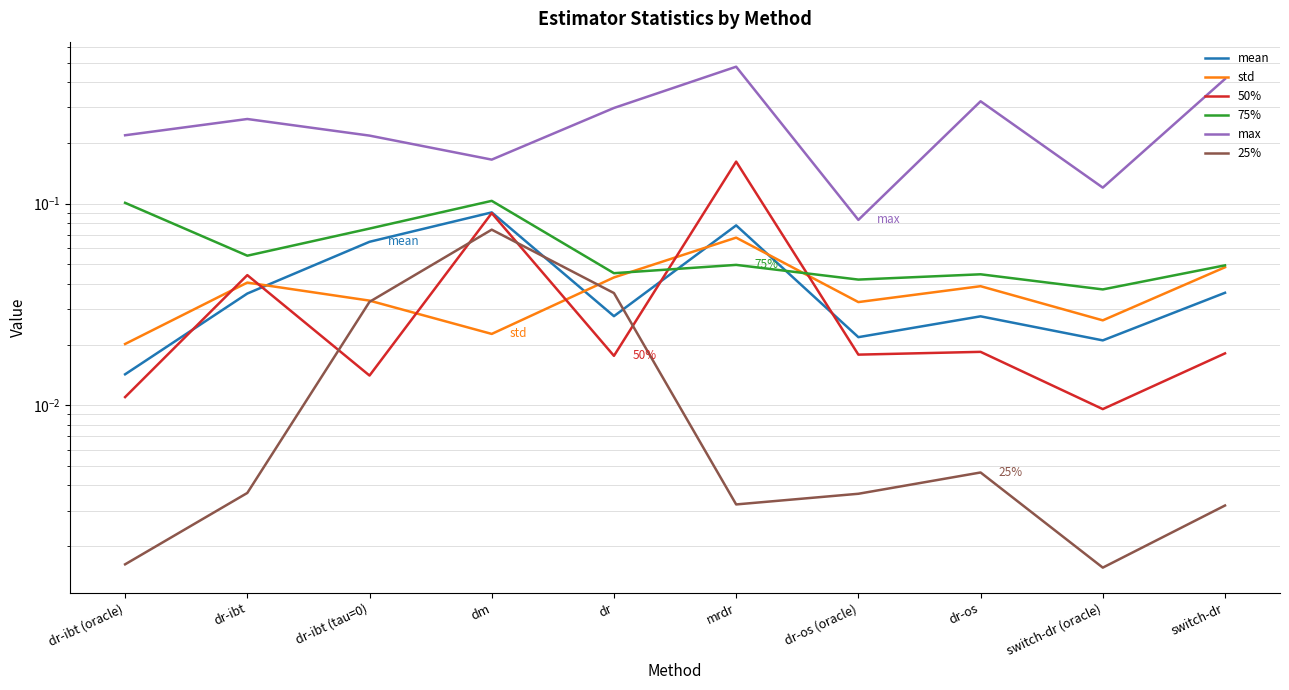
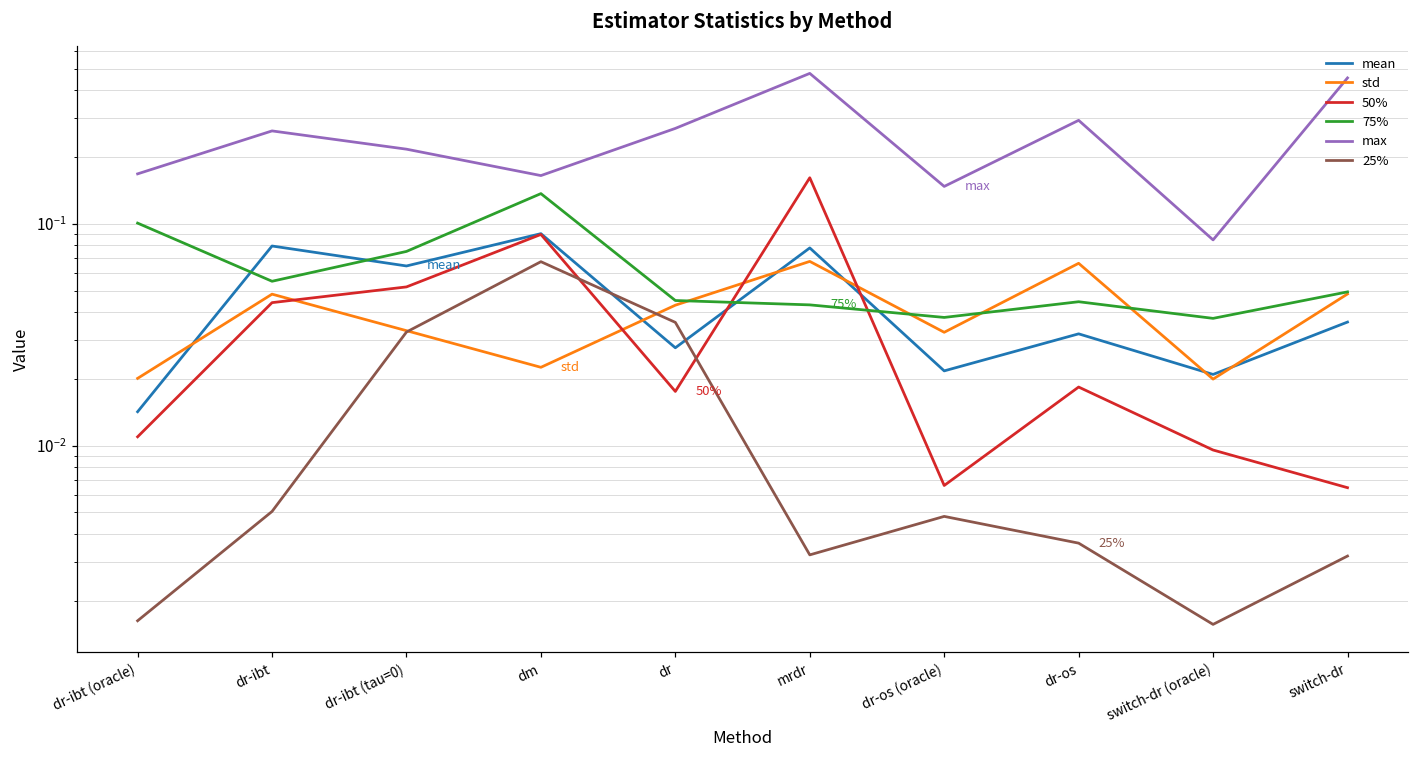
max, dr-ibt (oracle): 0.22 -> 0.17
mean, dr-ibt: 0.036 -> 0.080
std, dr-ibt: 0.041 -> 0.048
25%, dr-ibt: 0.0037 -> 0.0051
50%, dr-ibt (tau=0): 0.014 -> 0.052
75%, dm: 0.10 -> 0.14
25%, dm: 0.074 -> 0.068
max, dr: 0.30 -> 0.27
75%, mrdr: 0.050 -> 0.043
50%, dr-os (oracle): 0.018 -> 0.0066
75%, dr-os (oracle): 0.042 -> 0.038
max, dr-os (oracle): 0.083 -> 0.15
25%, dr-os (oracle): 0.0036 -> 0.0048
mean, dr-os: 0.028 -> 0.032
std, dr-os: 0.039 -> 0.066
max, dr-os: 0.32 -> 0.29
25%, dr-os: 0.0046 -> 0.0036
std, switch-dr (oracle): 0.026 -> 0.020
max, switch-dr (oracle): 0.12 -> 0.085
50%, switch-dr: 0.018 -> 0.0065
max, switch-dr: 0.42 -> 0.46
